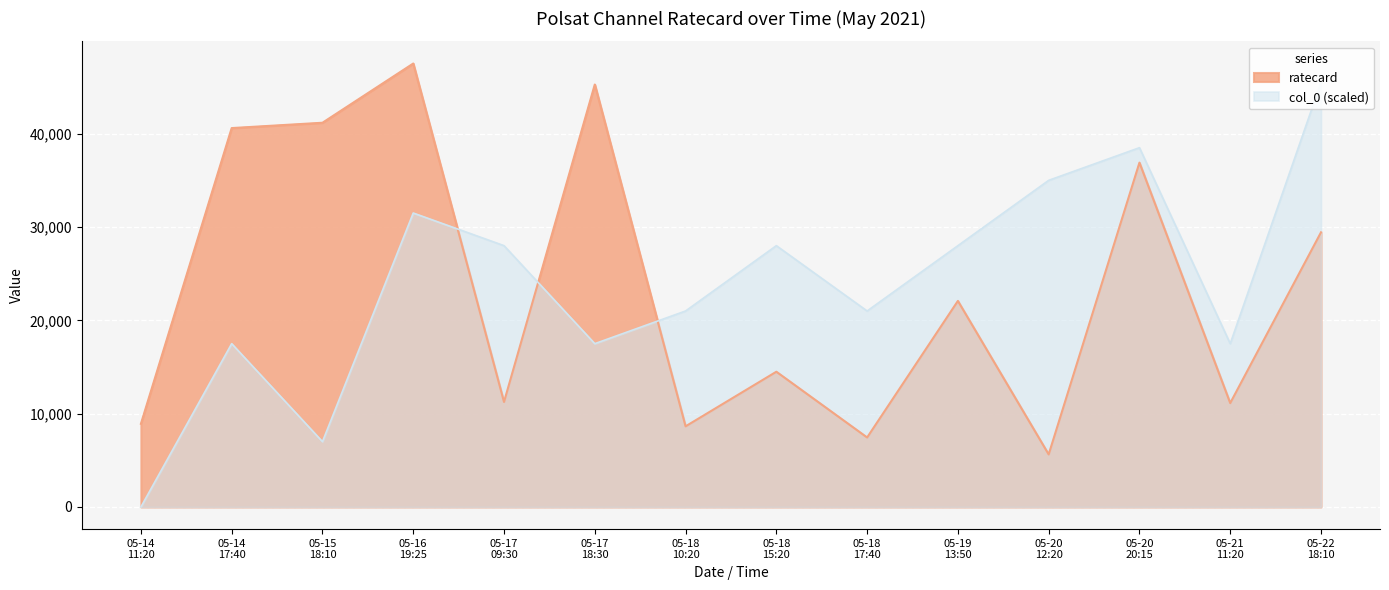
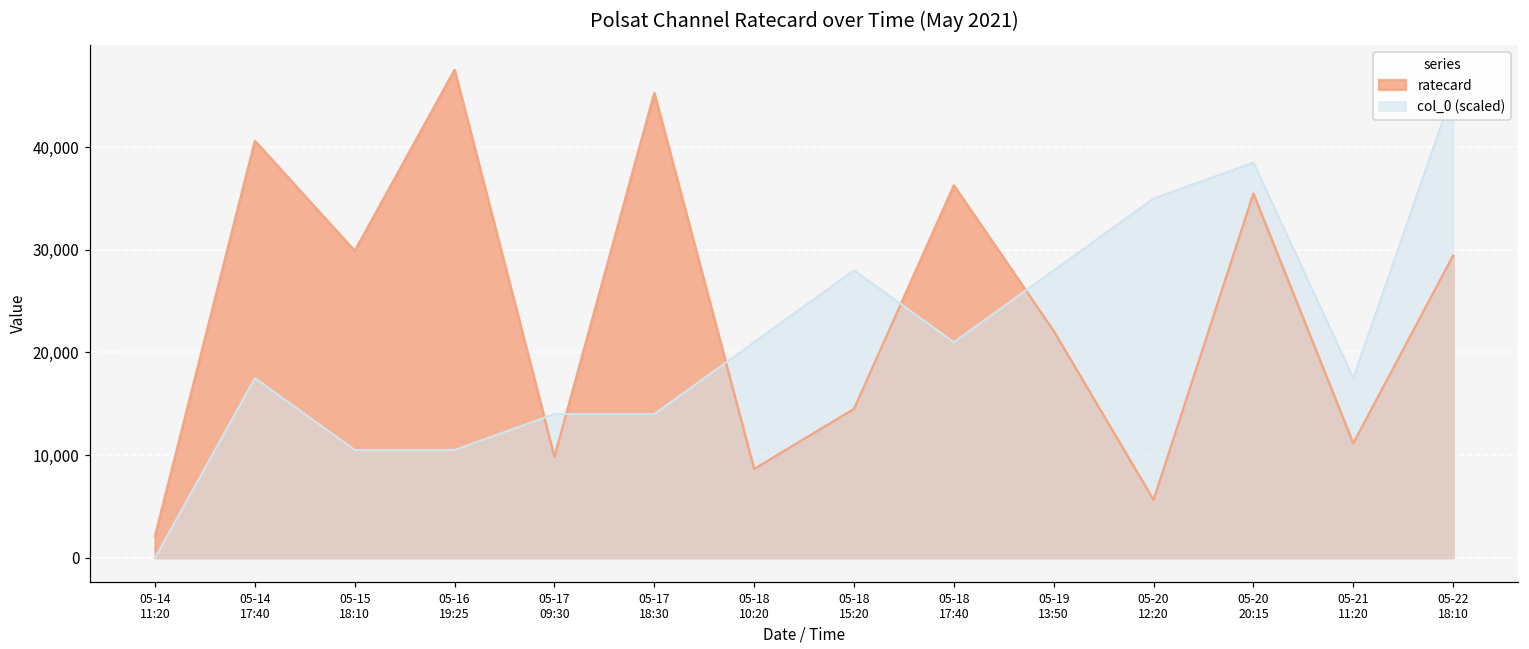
ratecard, 05-14 11:20: 9,000 -> 2,000
ratecard, 05-15 18:10: 41,000 -> 30,000
col_0 (scaled), 05-15 18:10: 7,000 -> 11,000
col_0 (scaled), 05-16 19:25: 32,000 -> 11,000
ratecard, 05-17 09:30: 11,000 -> 10,000
col_0 (scaled), 05-17 09:30: 28,000 -> 14,000
col_0 (scaled), 05-17 18:30: 18,000 -> 14,000
ratecard, 05-18 17:40: 7,000 -> 36,000
ratecard, 05-20 20:15: 37,000 -> 35,000
